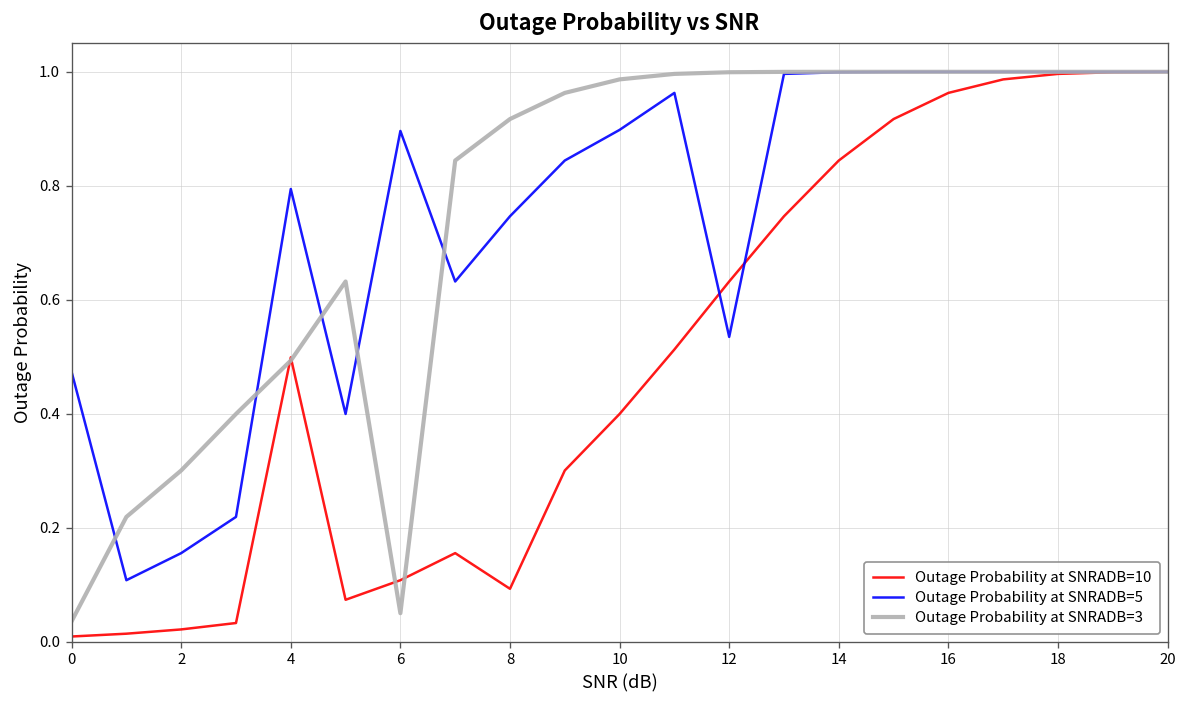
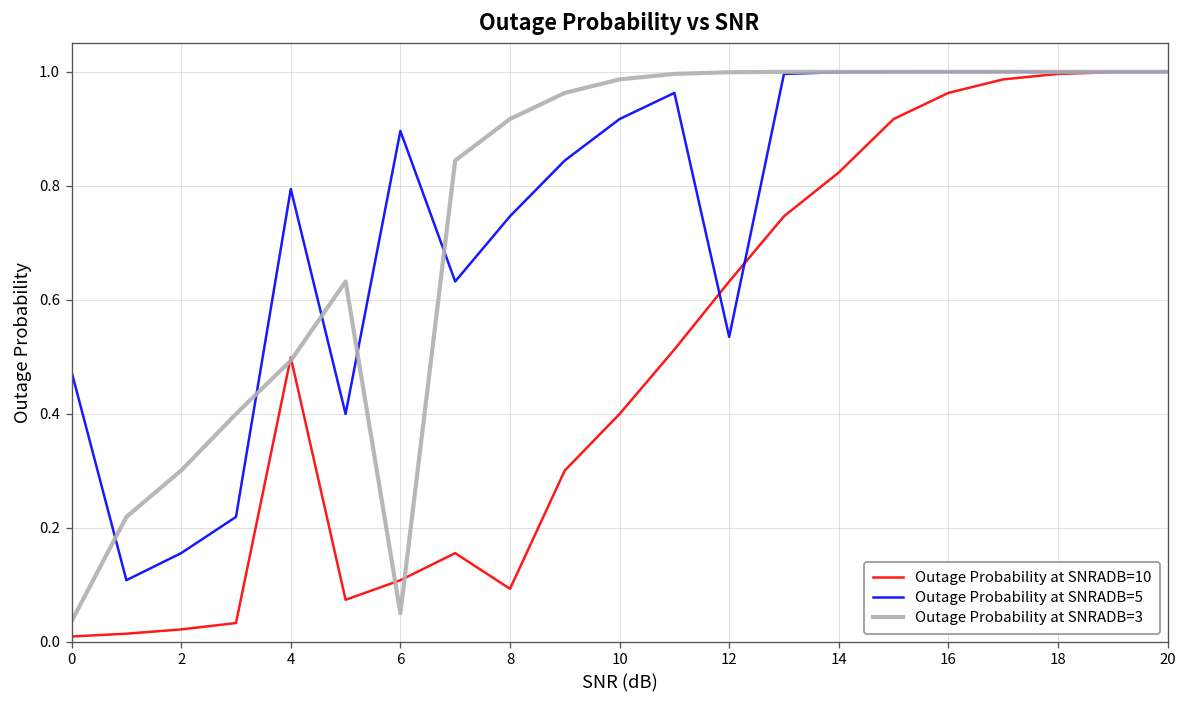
Outage Probability at SNRADB=5, 10: 0.90 -> 0.92
Outage Probability at SNRADB=10, 14: 0.84 -> 0.82
